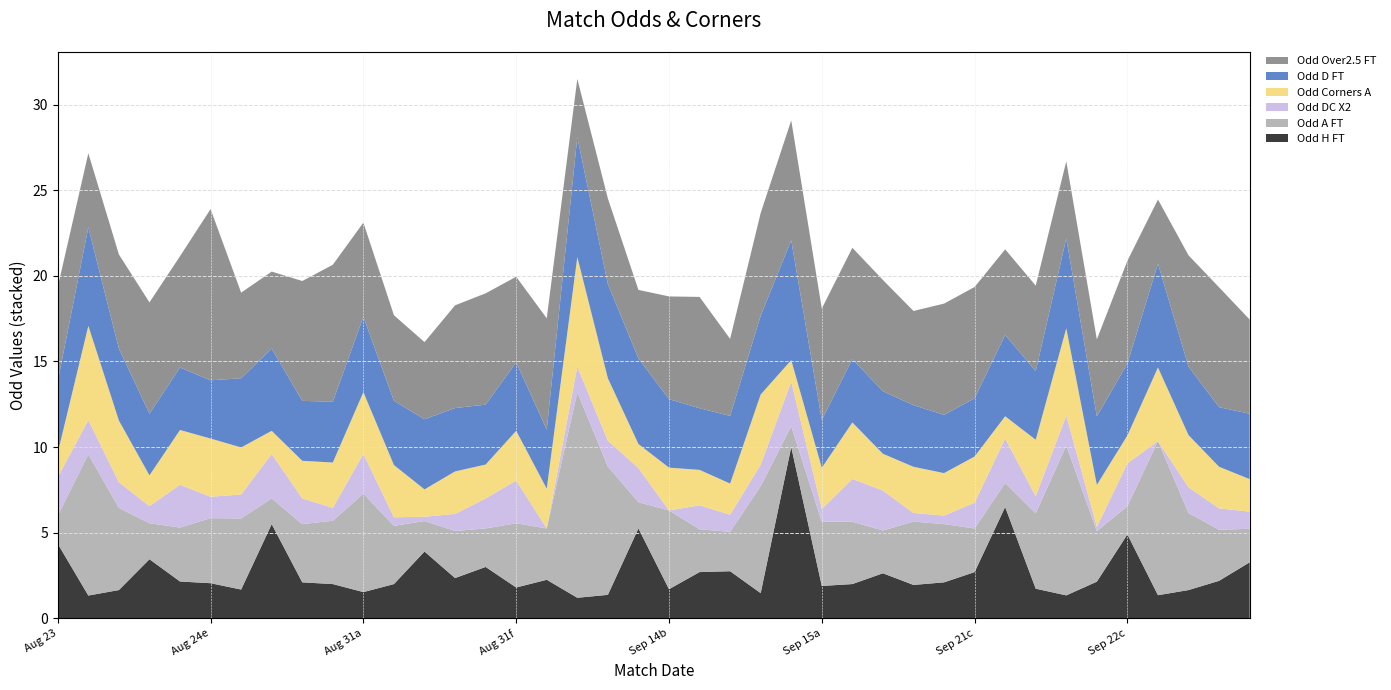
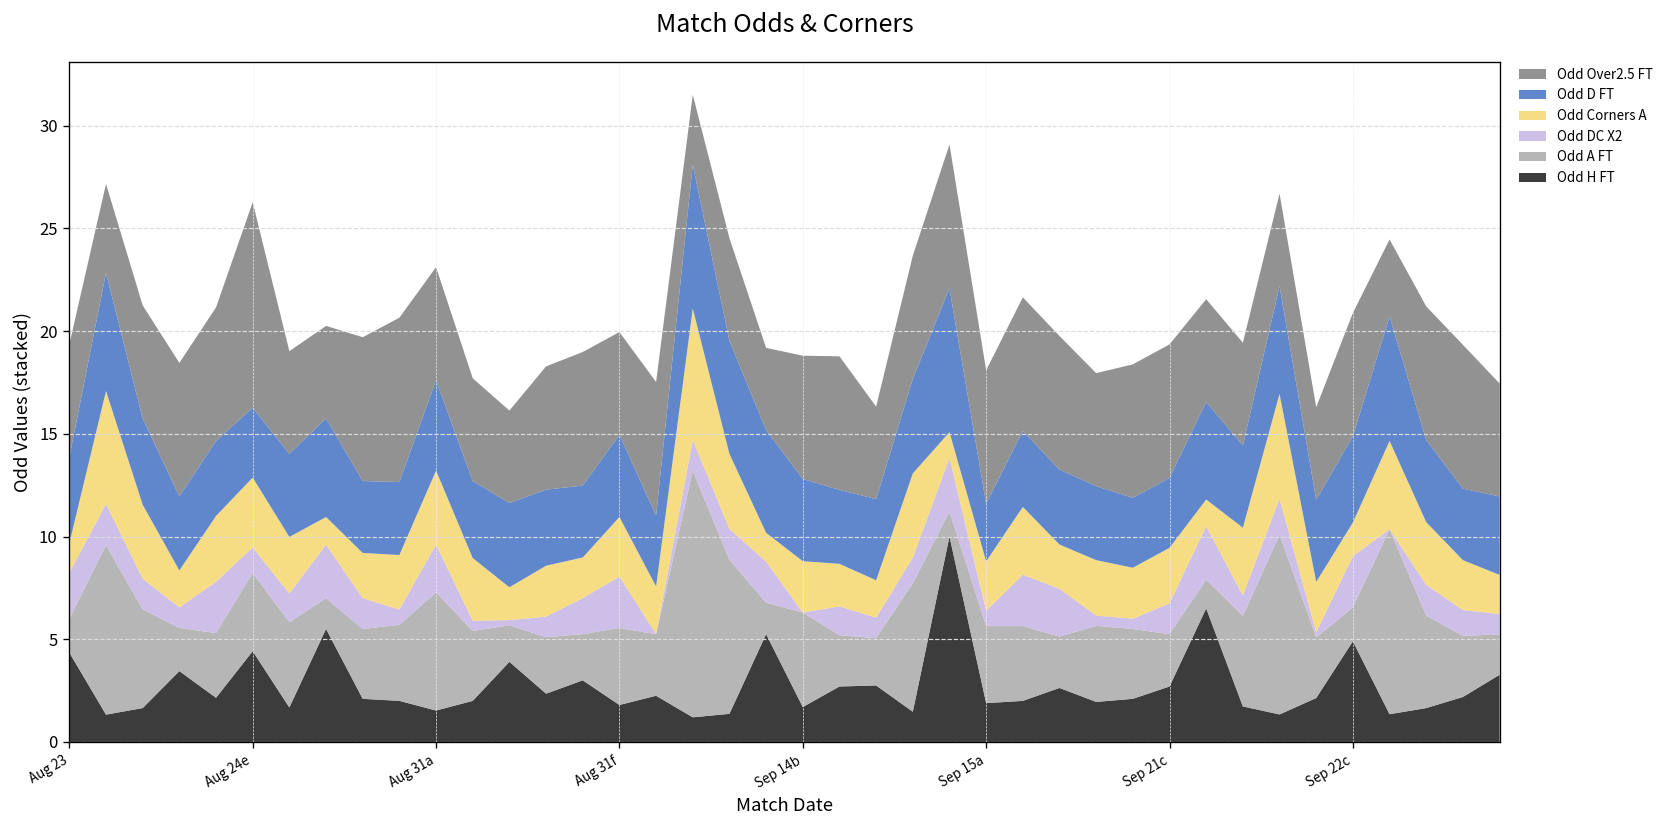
Odd H FT, Aug 24e: 2.1 -> 4.4
